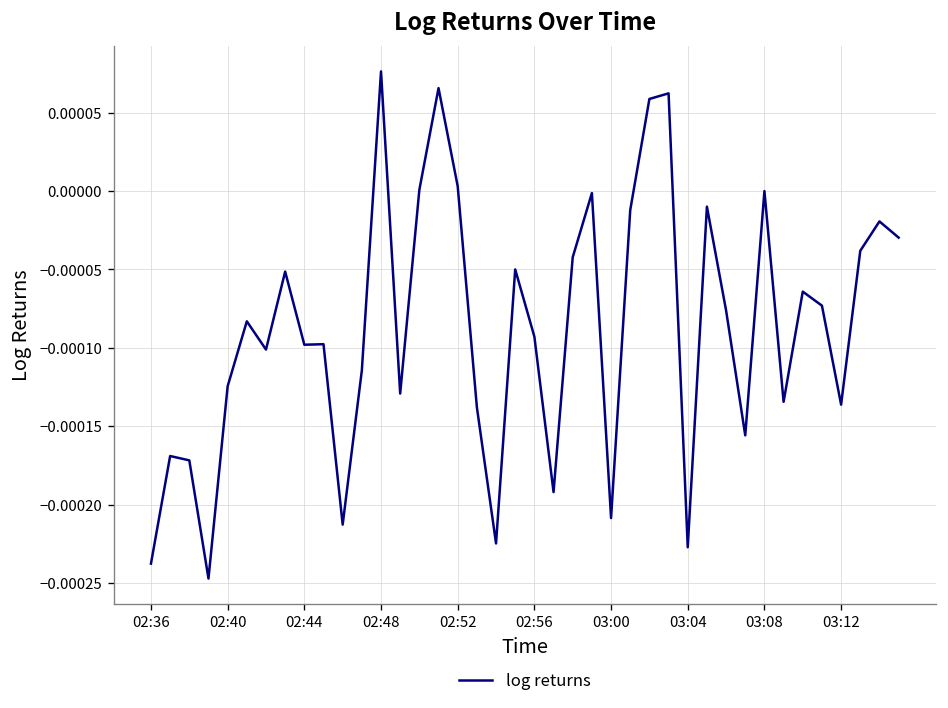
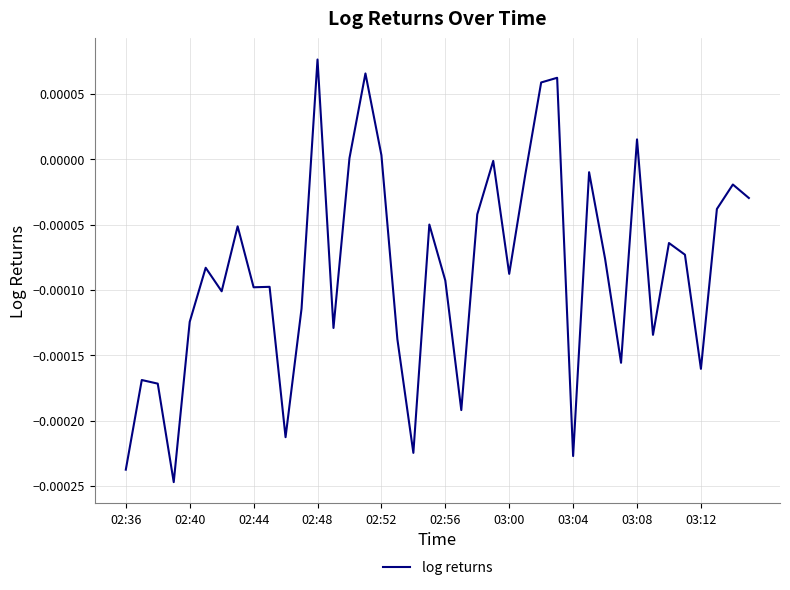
03:00: -0.000209 -> -0.000088
03:08: 0.00000 -> 0.00002
03:12: -0.000136 -> -0.000160
